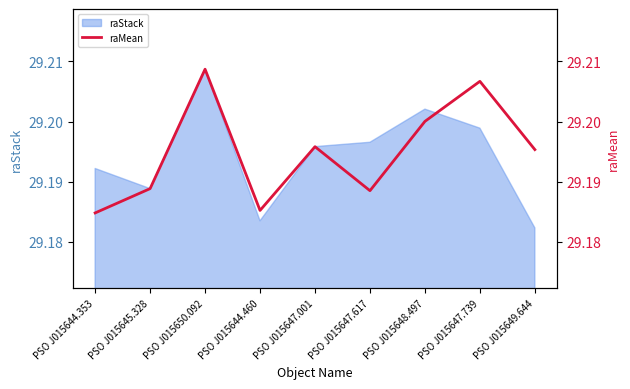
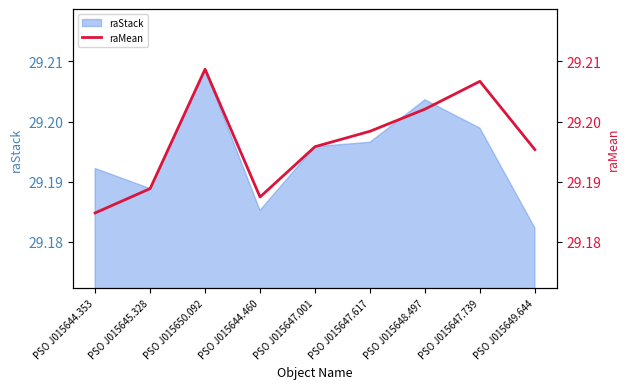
raStack, PSO J015644.460: 29.184 -> 29.185
raStack, PSO J015648.497: 29.202 -> 29.204
raMean, PSO J015644.460: 29.185 -> 29.187
raMean, PSO J015647.617: 29.189 -> 29.198
raMean, PSO J015648.497: 29.200 -> 29.202
